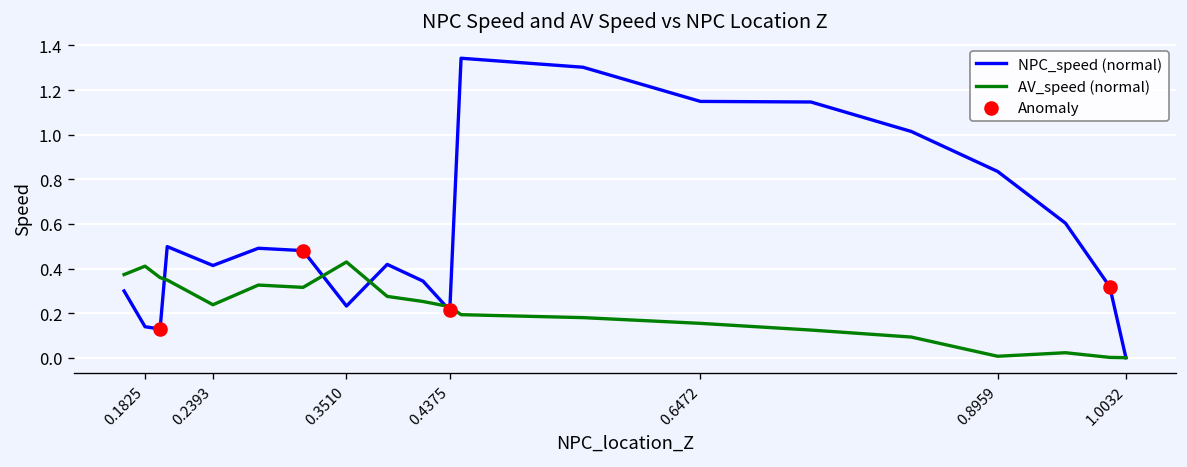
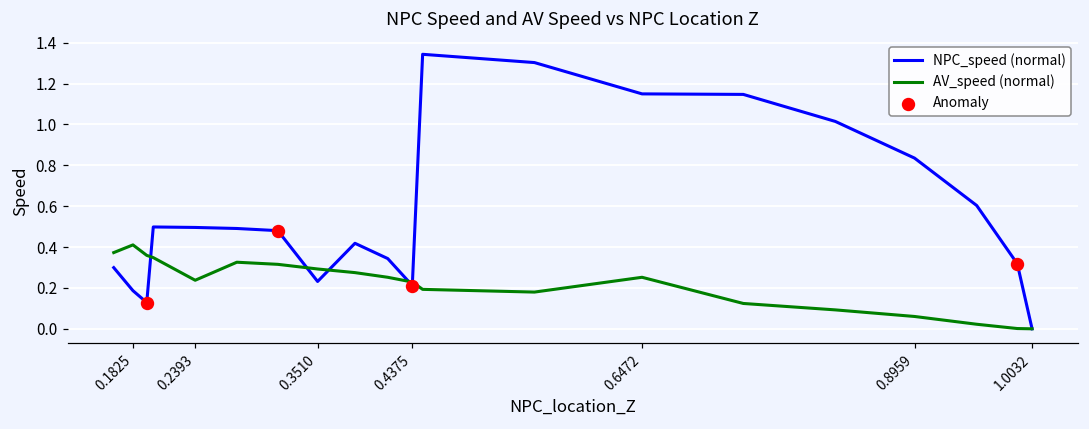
NPC_speed (normal), 0.1825: 0.14 -> 0.19
NPC_speed (normal), 0.2393: 0.41 -> 0.50
AV_speed (normal), 0.3510: 0.43 -> 0.29
AV_speed (normal), 0.6472: 0.15 -> 0.25
AV_speed (normal), 0.8959: 0.01 -> 0.06
